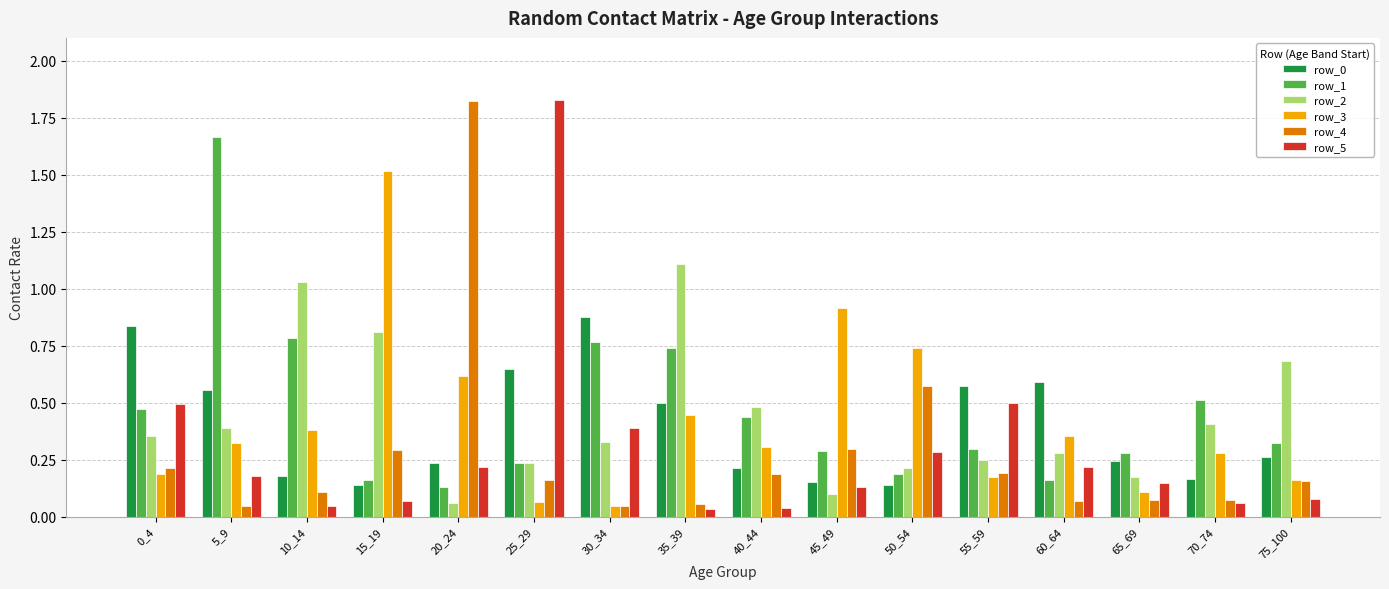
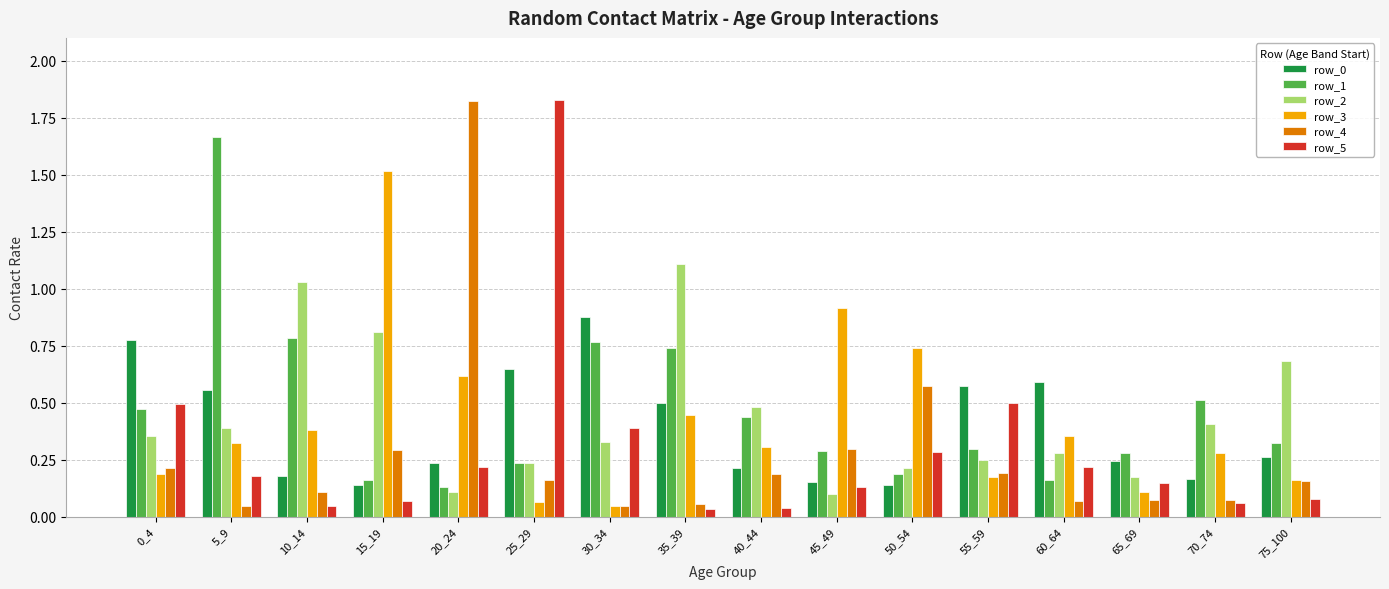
row_0, 0_4: 0.84 -> 0.78
row_2, 20_24: 0.06 -> 0.11
